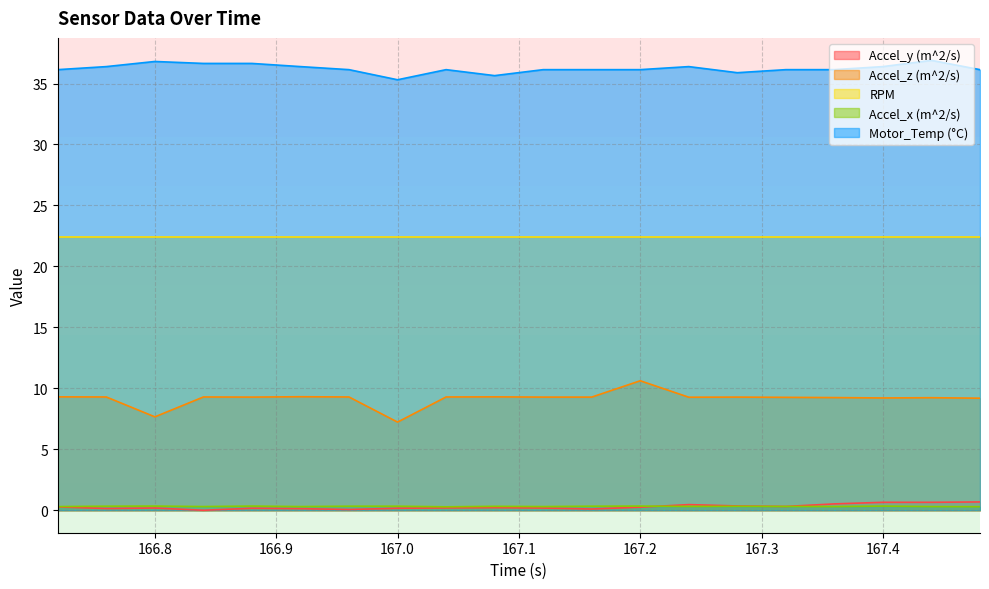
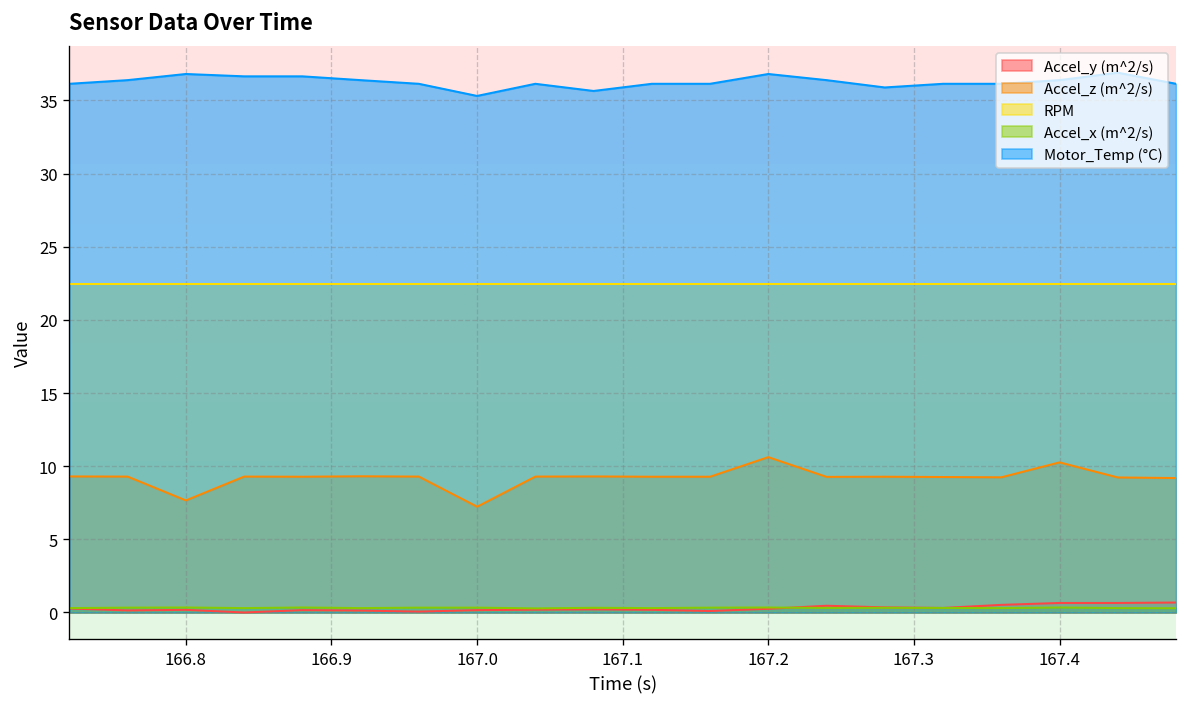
Motor_Temp (°C), 167.2: 36.1 -> 36.8
Accel_z (m^2/s), 167.4: 9.2 -> 10.3
